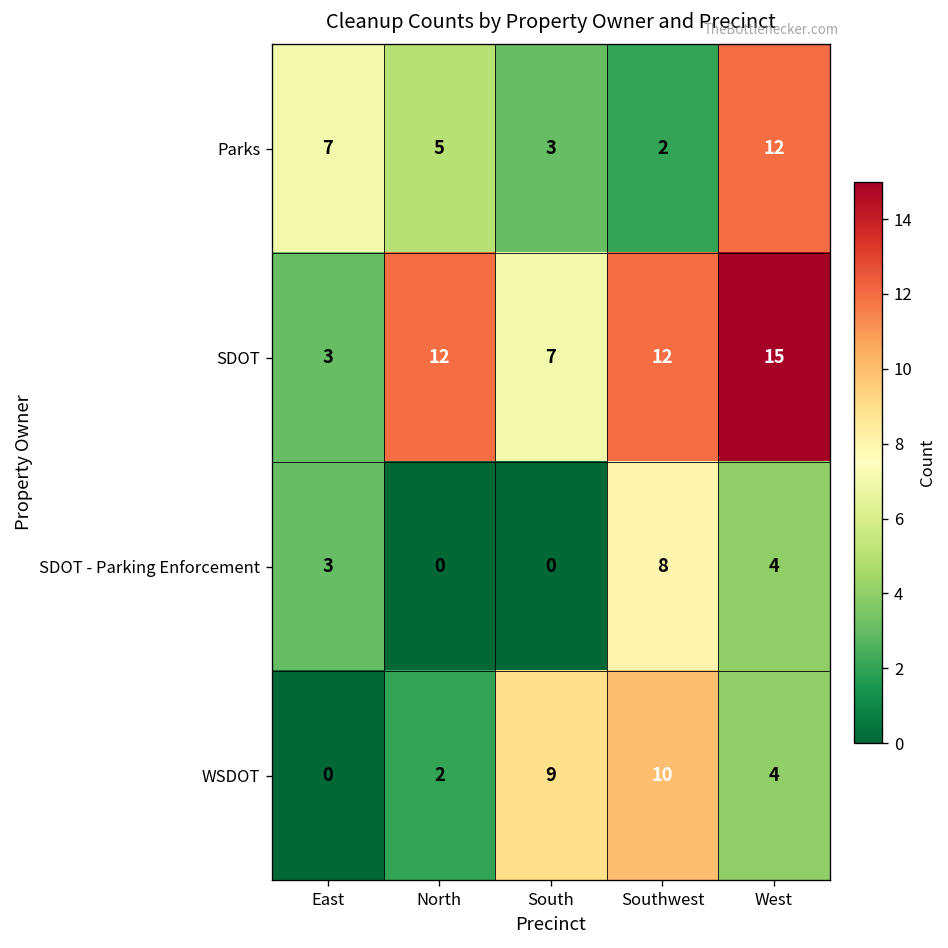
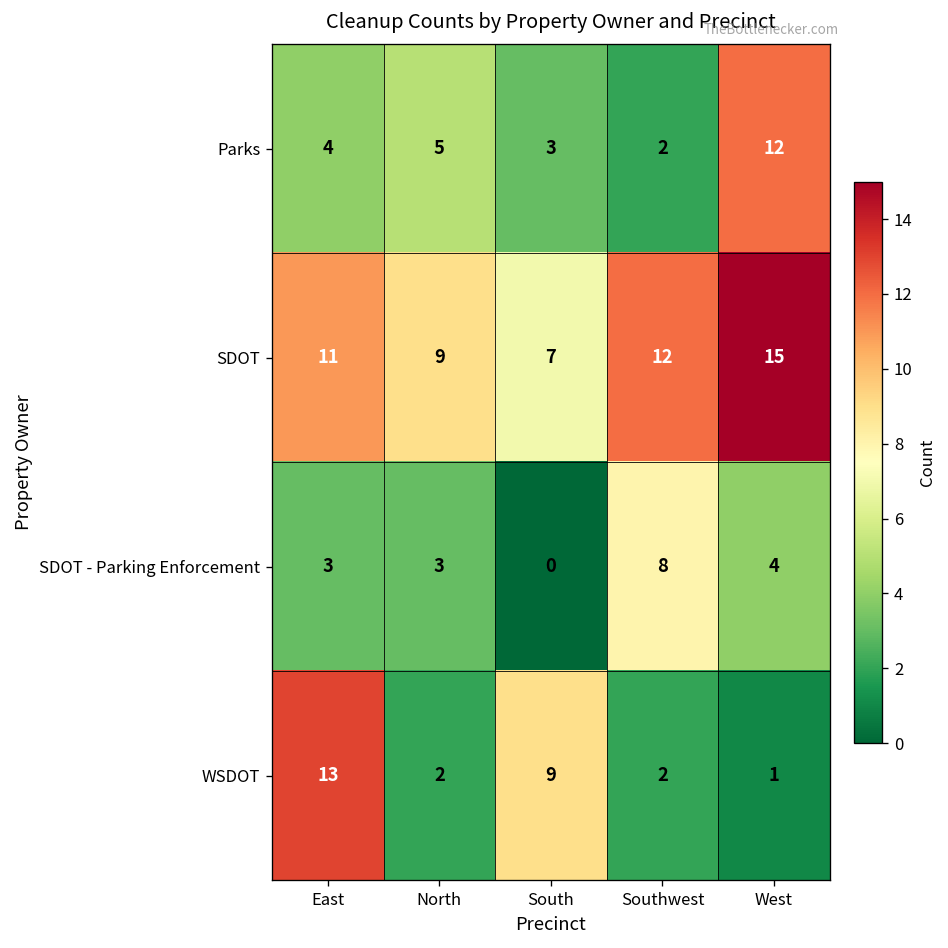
Parks, East: 7 -> 4
SDOT, East: 3 -> 11
SDOT, North: 12 -> 9
SDOT - Parking Enforcement, North: 0 -> 3
WSDOT, East: 0 -> 13
WSDOT, Southwest: 10 -> 2
WSDOT, West: 4 -> 1
